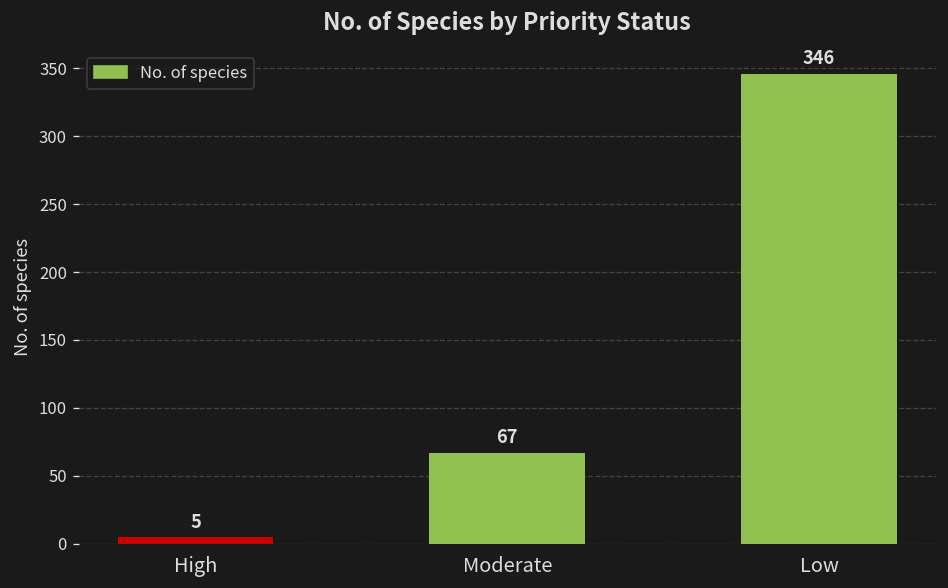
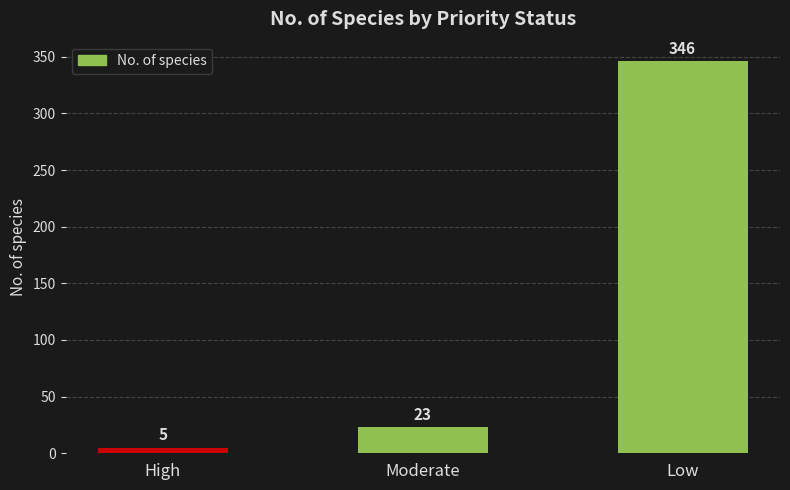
Moderate: 67 -> 23
